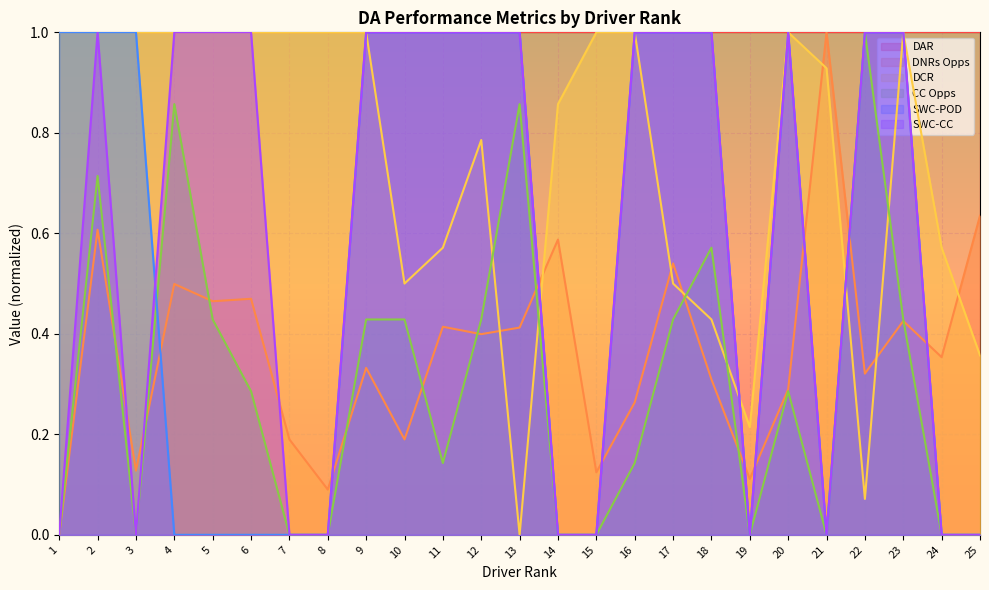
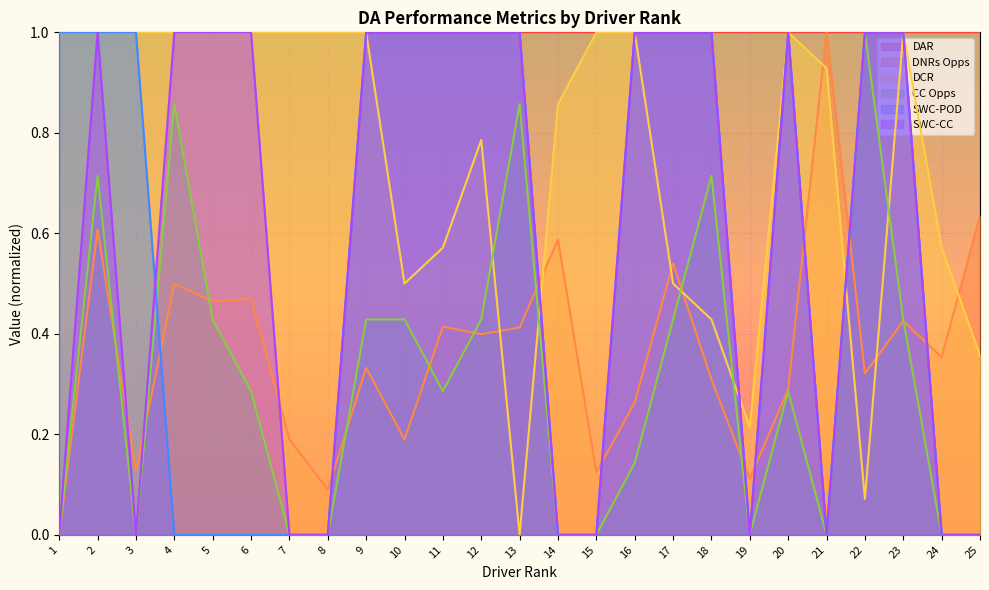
CC Opps, 11: 0.14 -> 0.29
CC Opps, 18: 0.57 -> 0.71
